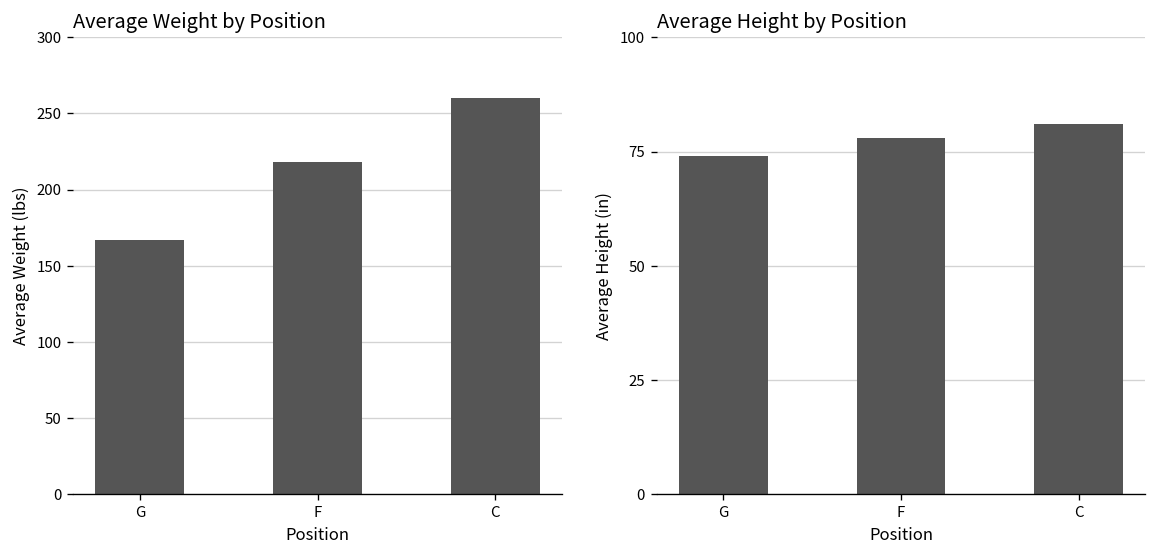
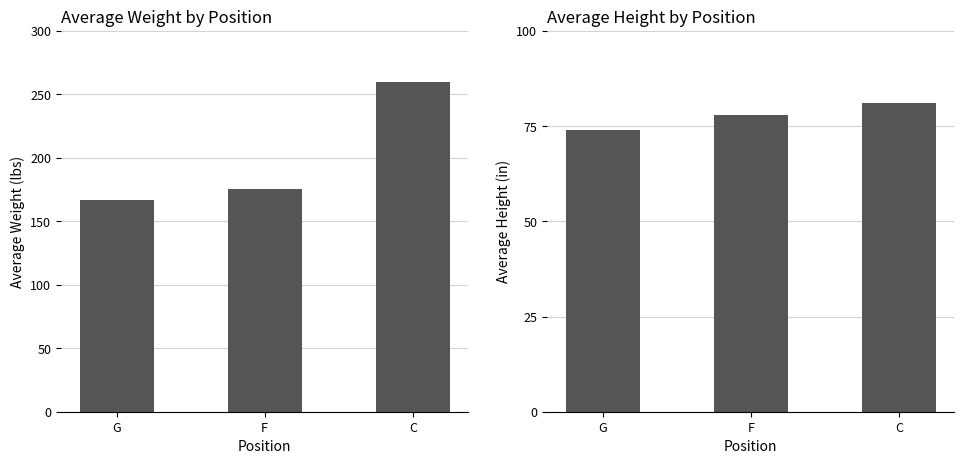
Average Weight by Position, F: 218 -> 175
